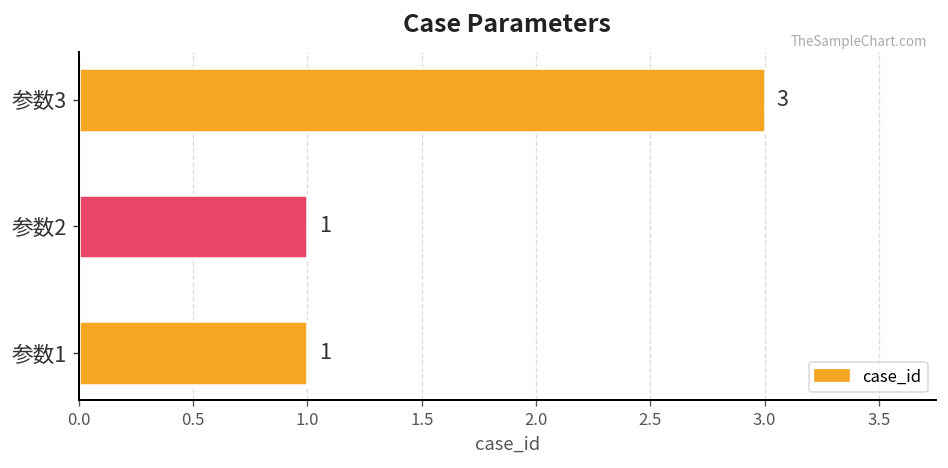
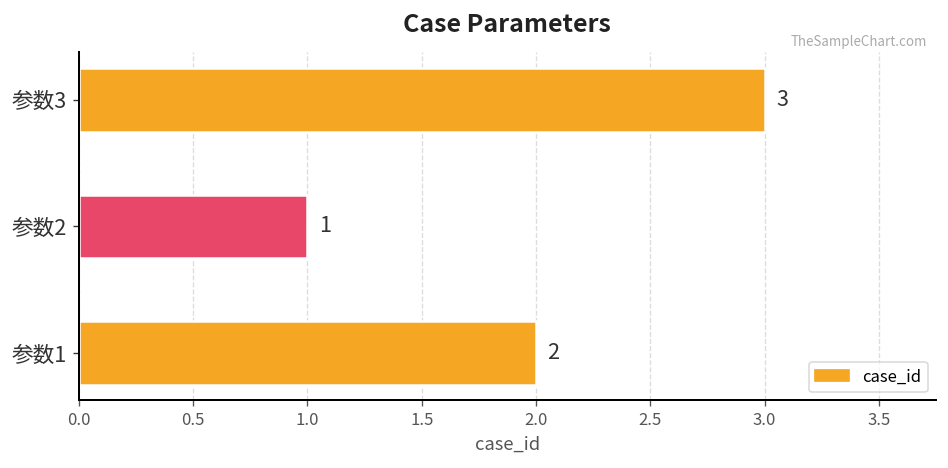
参数1: 1 -> 2
